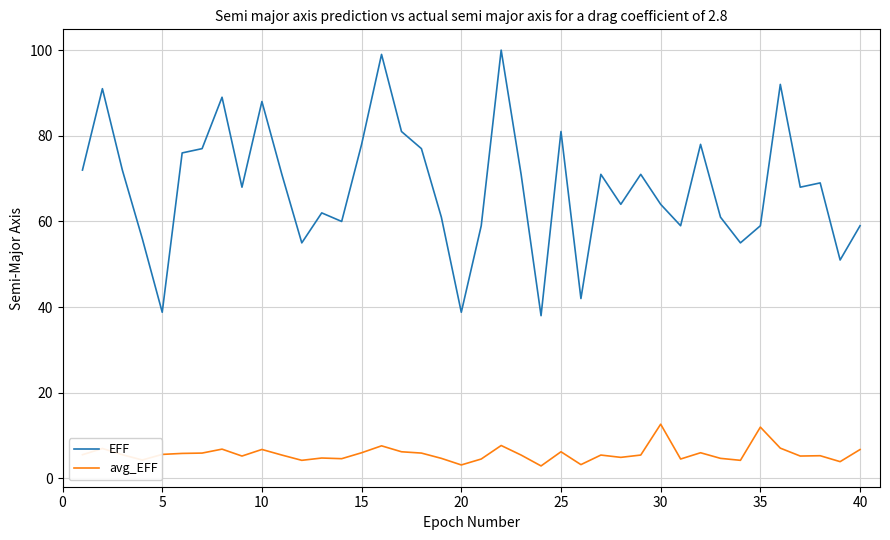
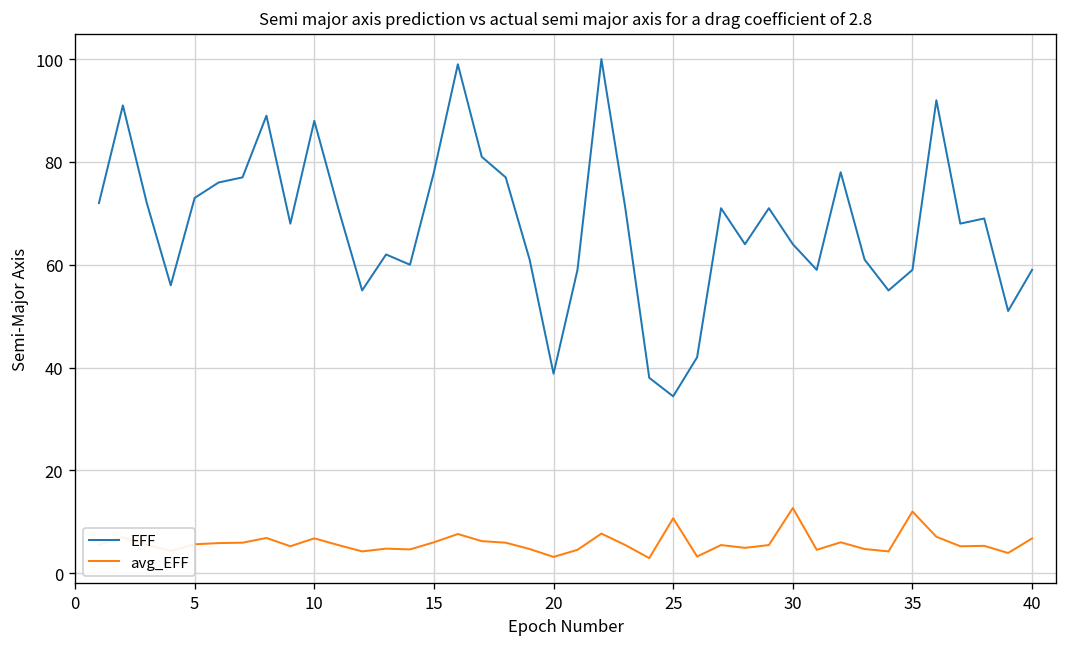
EFF, 5: 39 -> 73
EFF, 25: 81 -> 34
avg_EFF, 25: 6 -> 11
